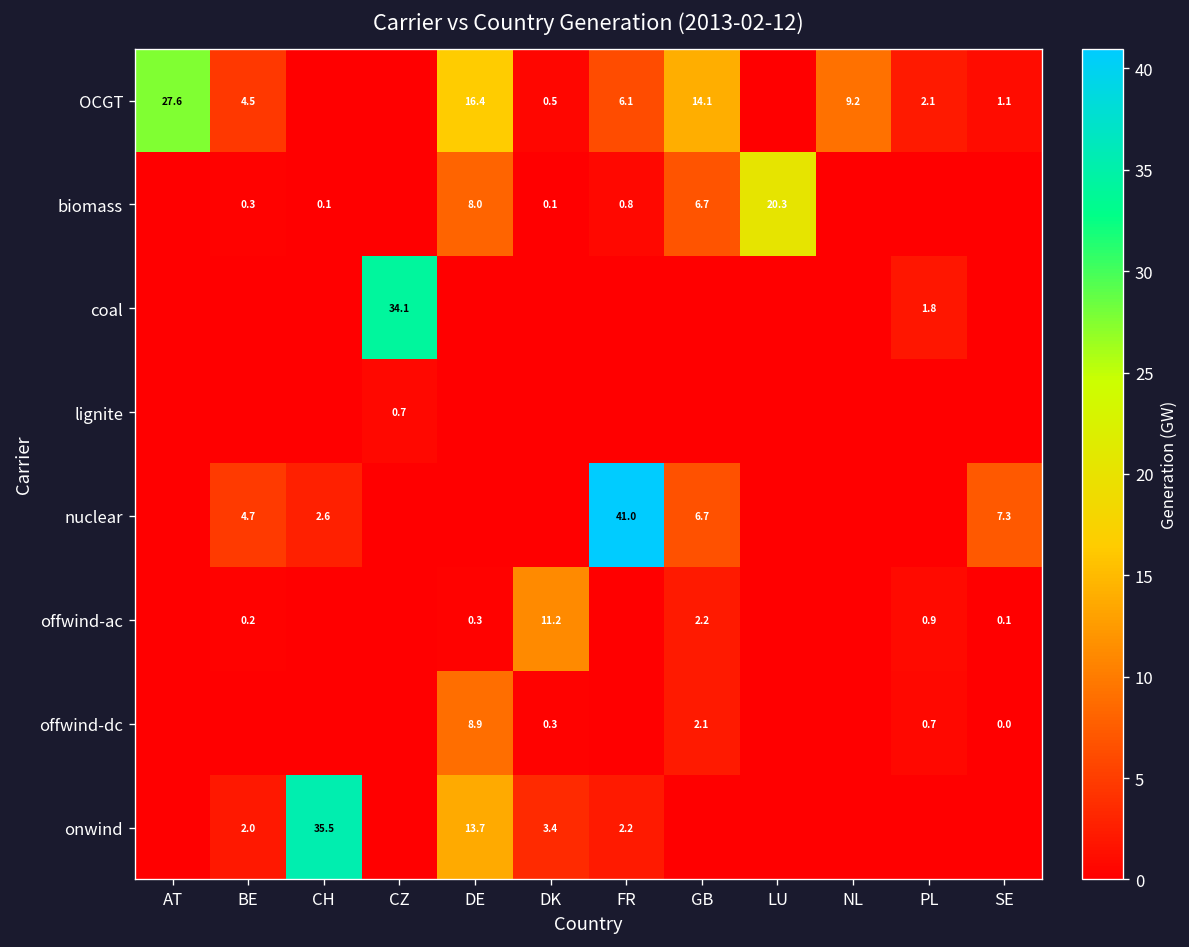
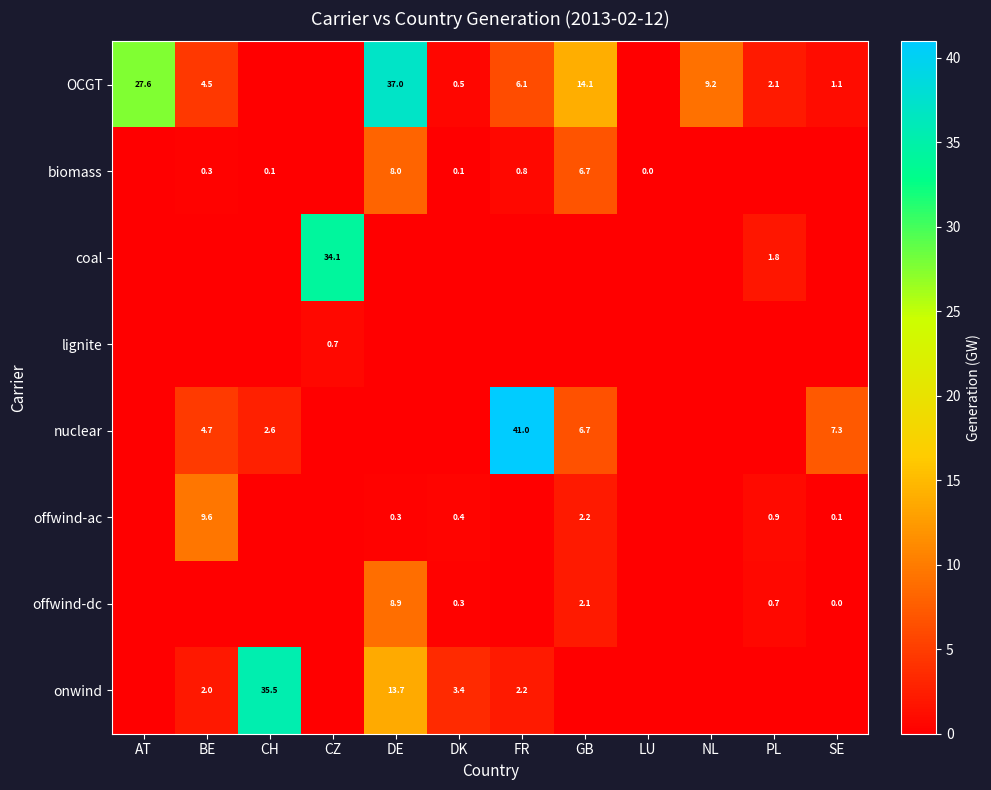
OCGT, DE: 16.4 -> 37.0
biomass, LU: 20.3 -> 0.0
offwind-ac, BE: 0.2 -> 9.6
offwind-ac, DK: 11.2 -> 0.4
